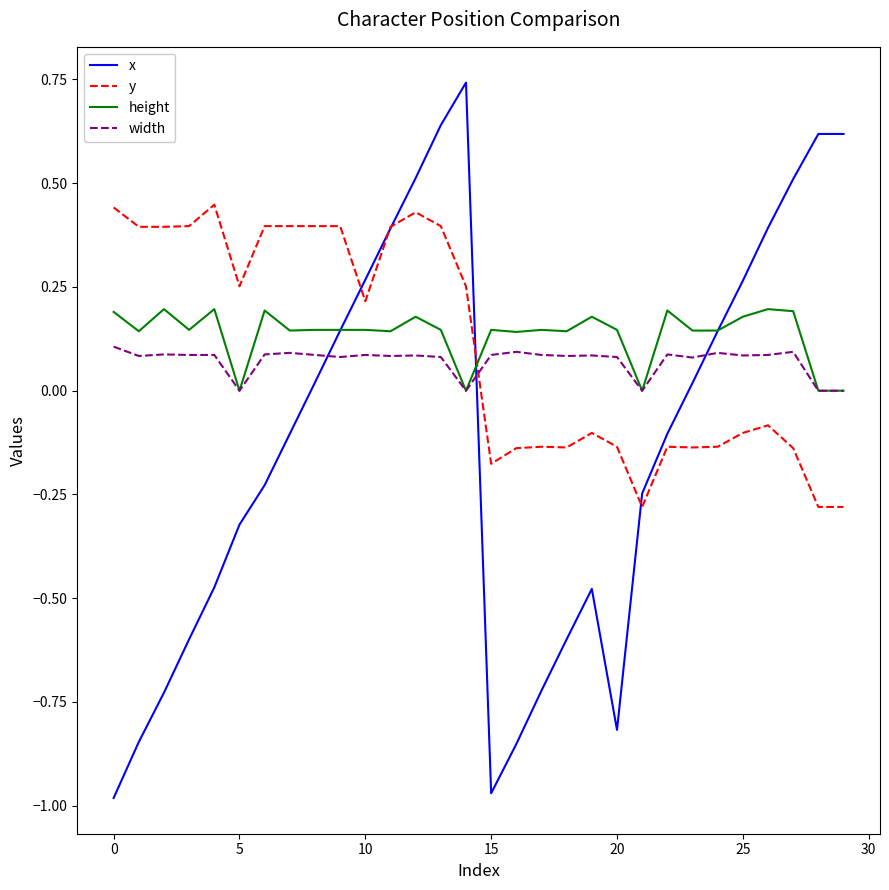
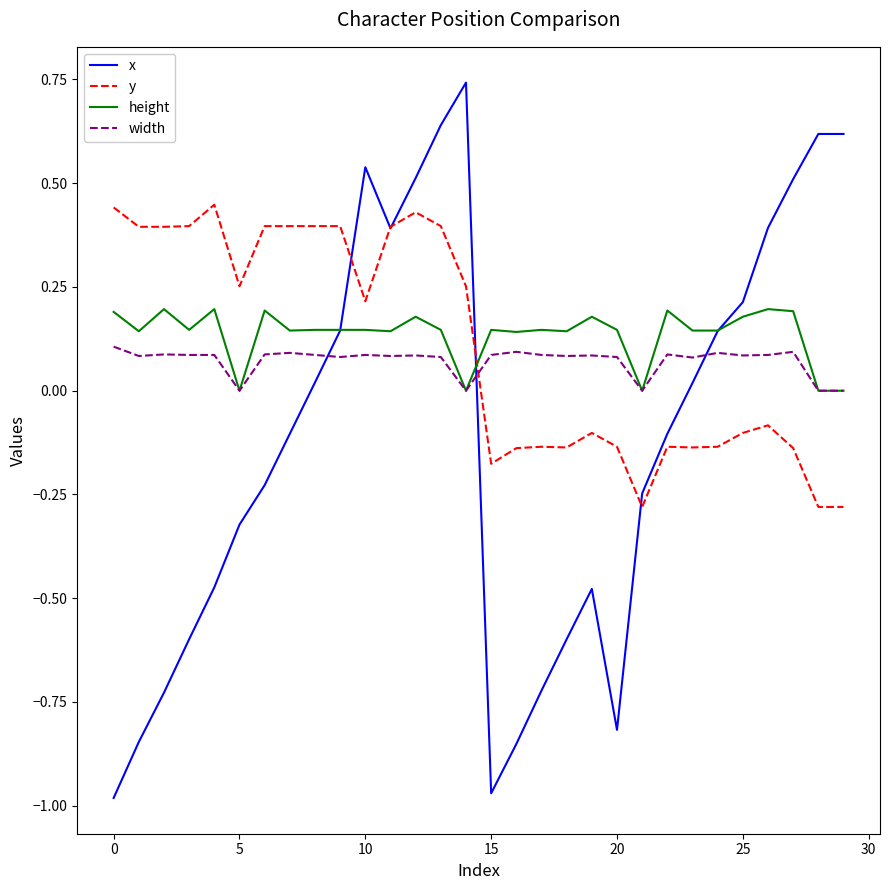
x, 10: 0.27 -> 0.54
x, 25: 0.27 -> 0.21
